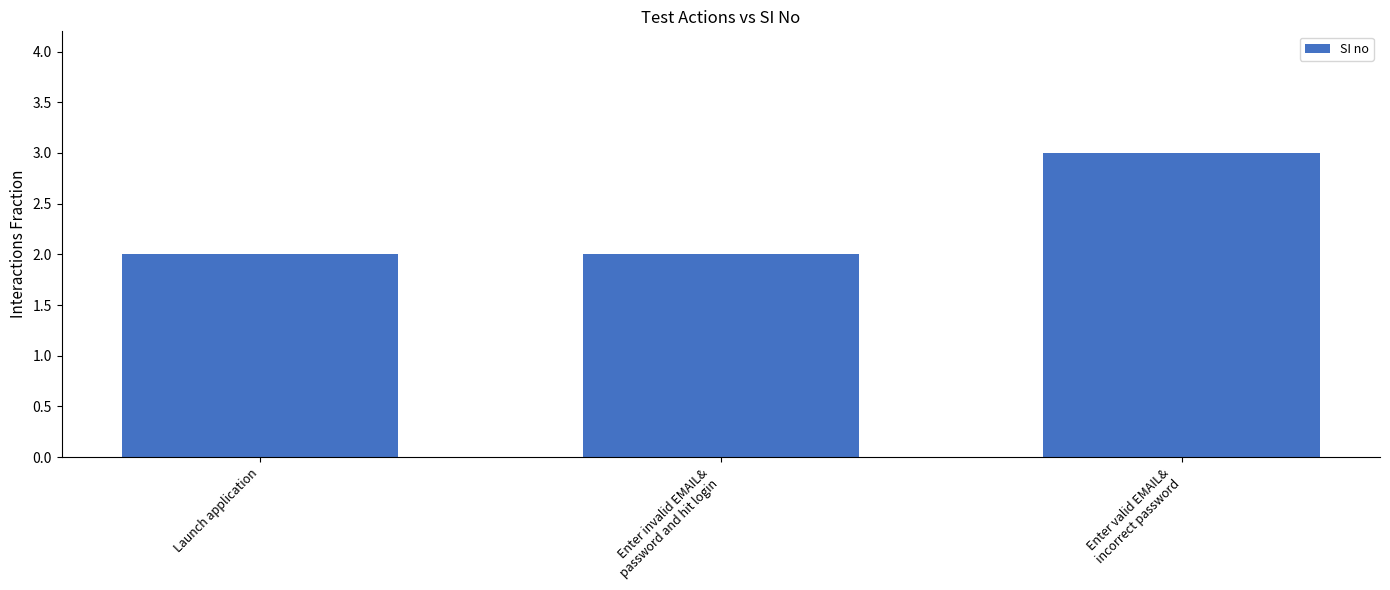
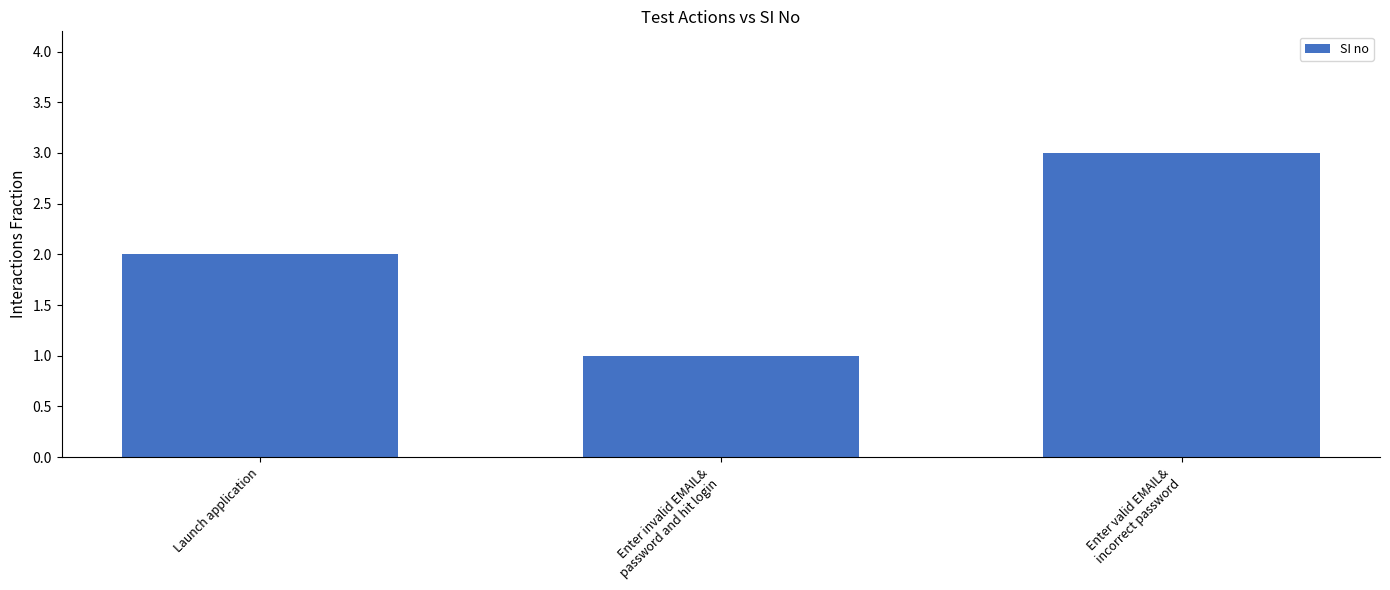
Enter invalid EMAIL& password and hit login: 2 -> 1
